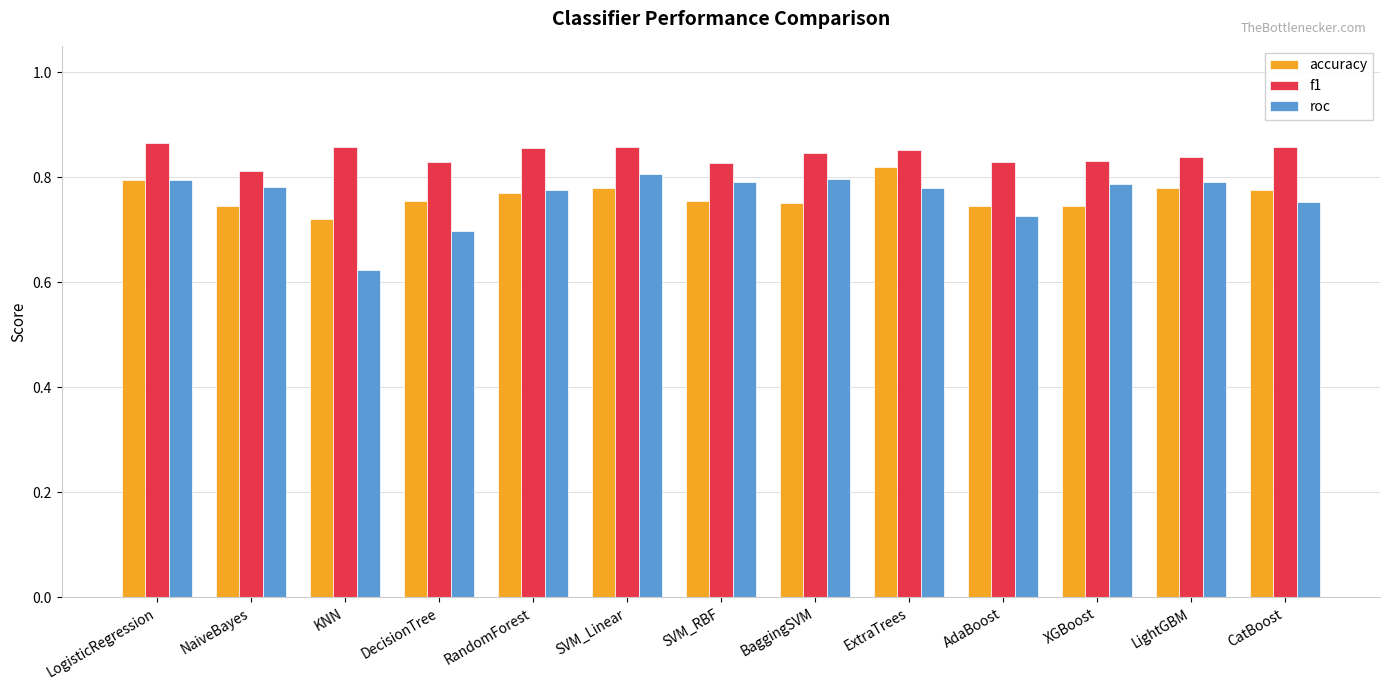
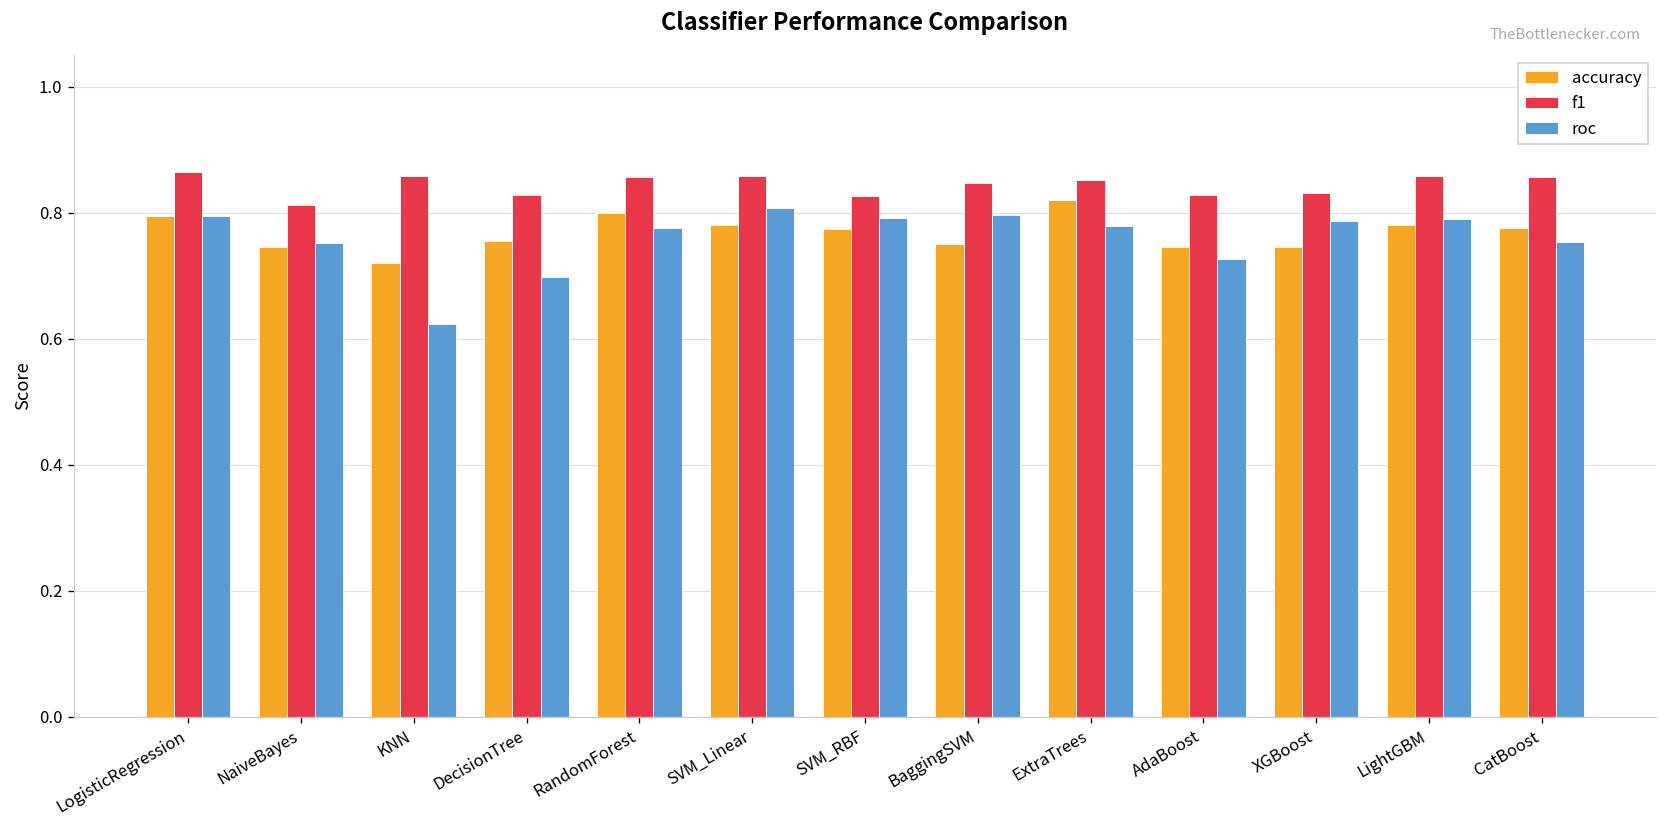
roc, NaiveBayes: 0.78 -> 0.75
accuracy, RandomForest: 0.77 -> 0.80
accuracy, SVM_RBF: 0.76 -> 0.77
f1, LightGBM: 0.84 -> 0.86
